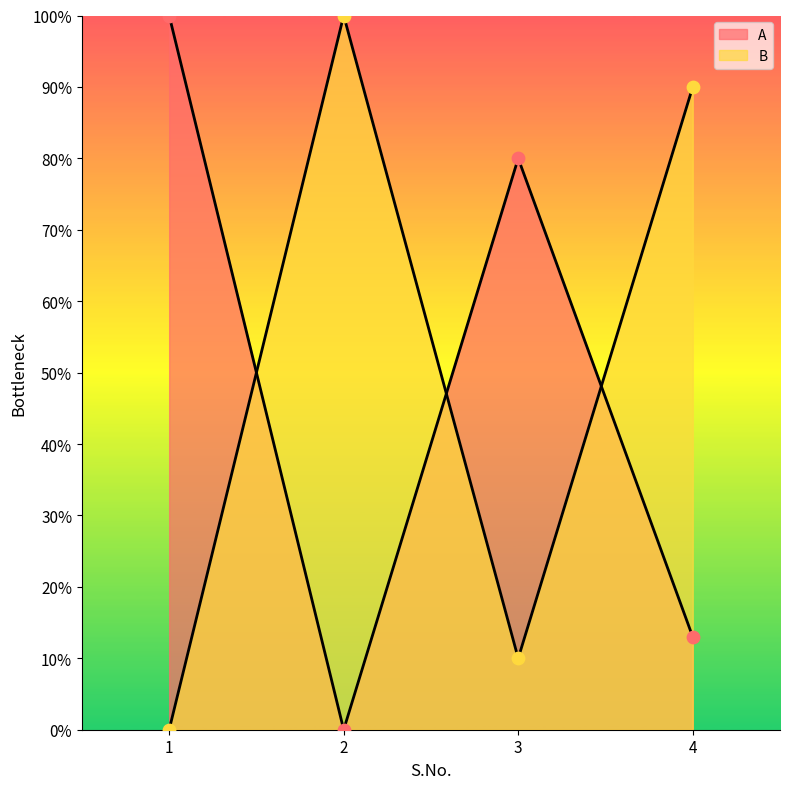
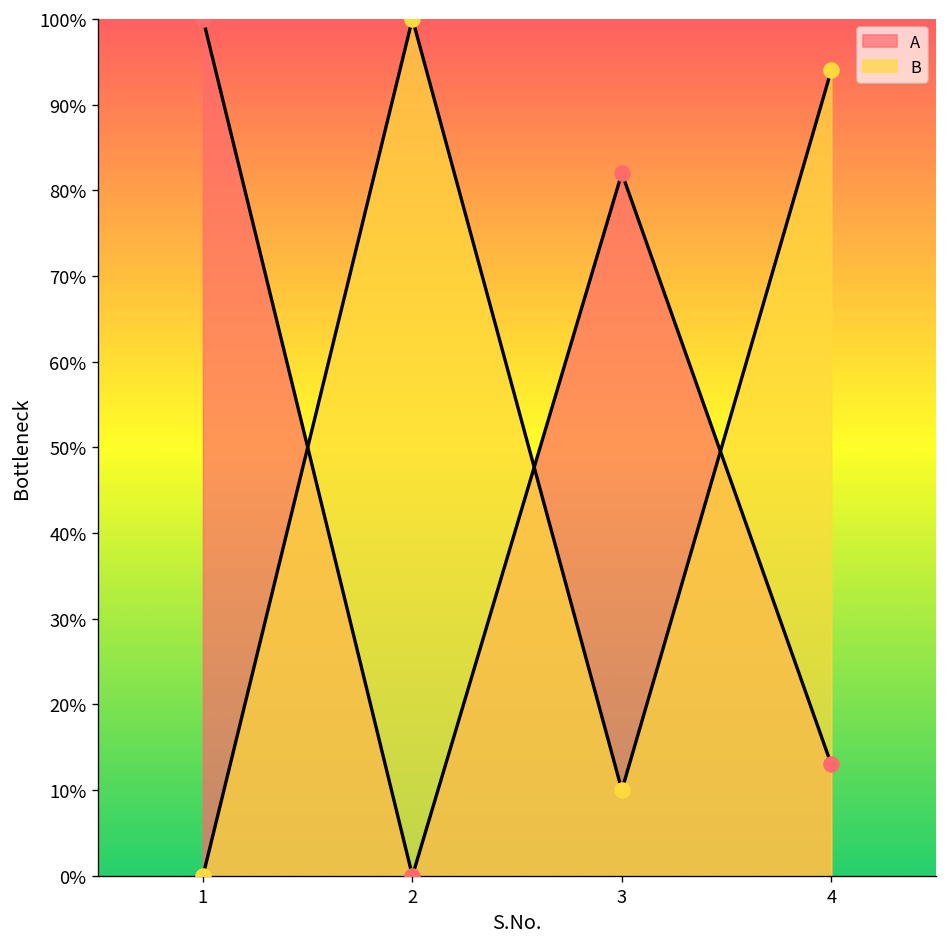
A, 3: 80% -> 82%
B, 4: 90% -> 94%
